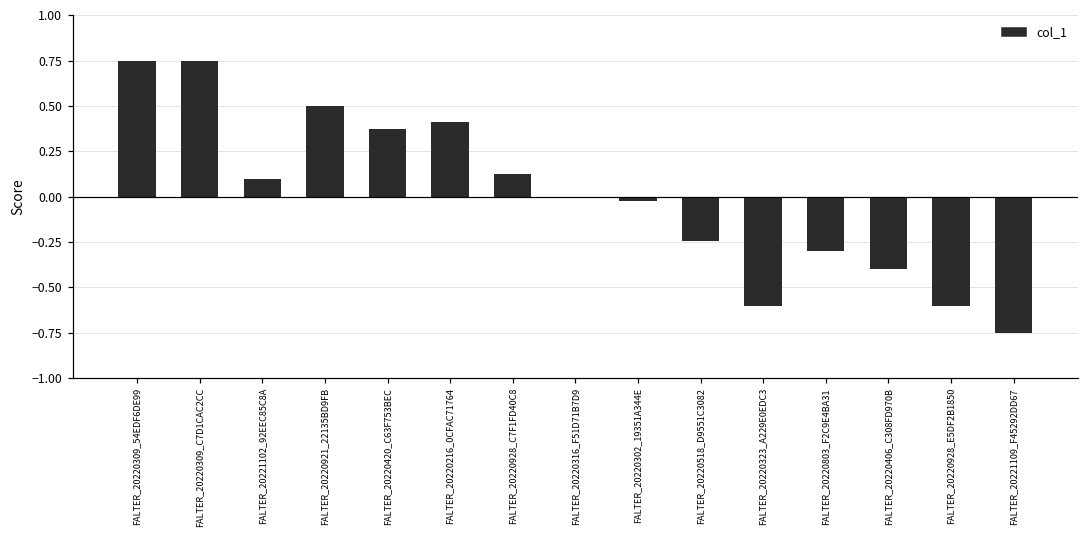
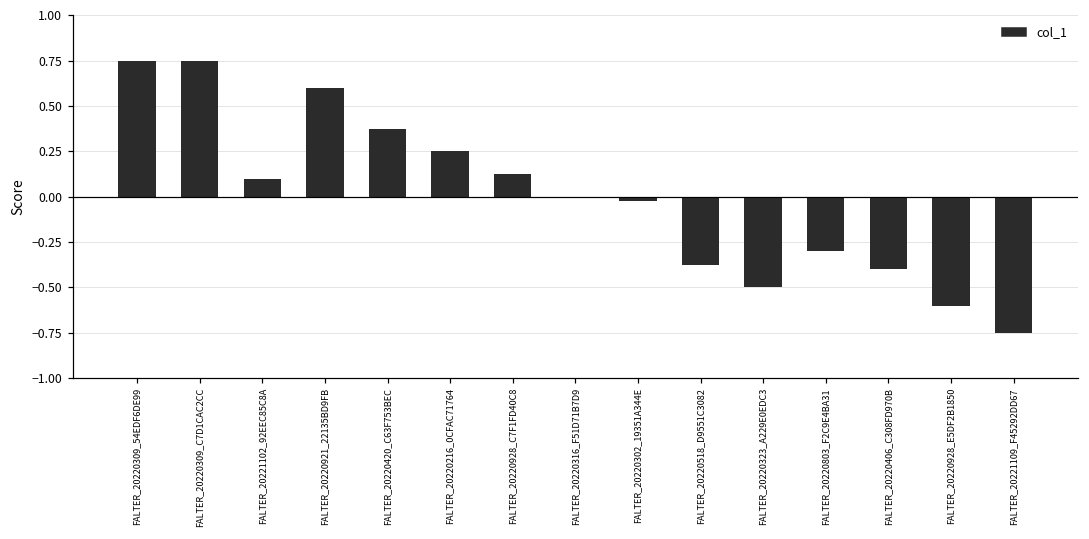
FALTER_20220921_22135BD9FB: 0.5 -> 0.6
FALTER_20220216_0CFAC71764: 0.41 -> 0.25
FALTER_20220518_D9551C3082: -0.24 -> -0.38
FALTER_20220323_A229E0EDC3: -0.6 -> -0.5
